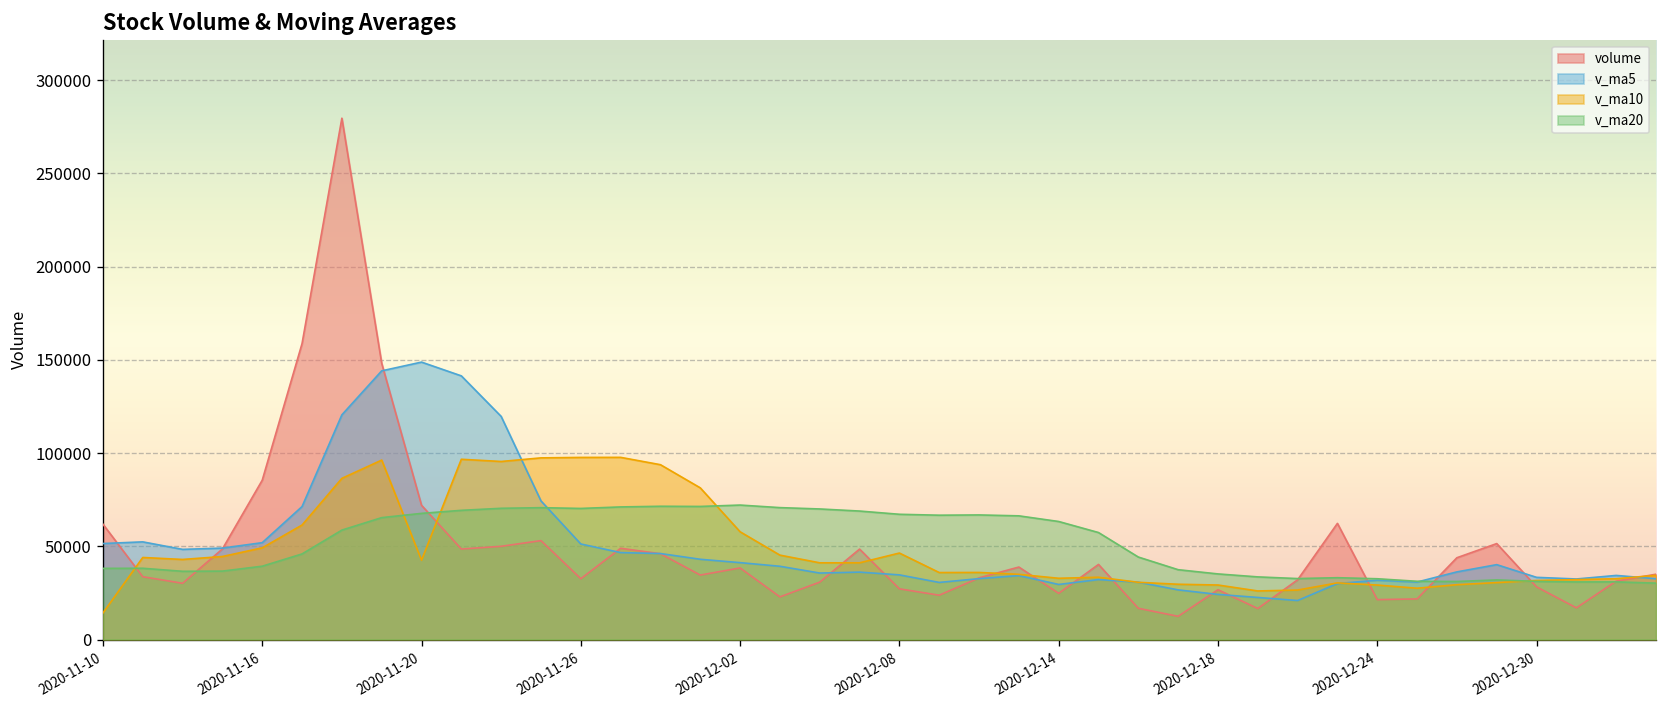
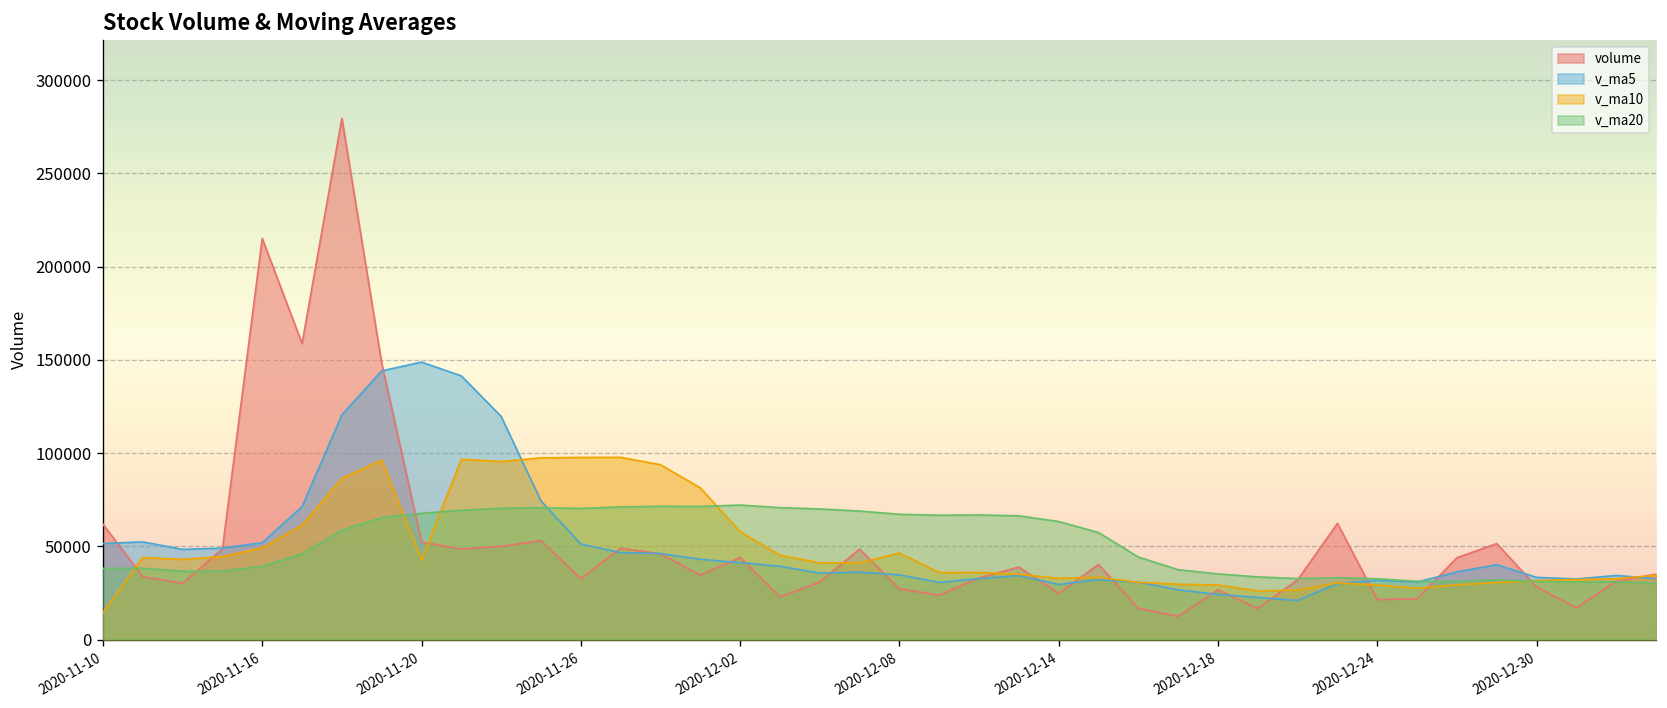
volume, 2020-11-16: 85000 -> 215000
volume, 2020-11-20: 72000 -> 52000
volume, 2020-12-02: 38000 -> 44000
